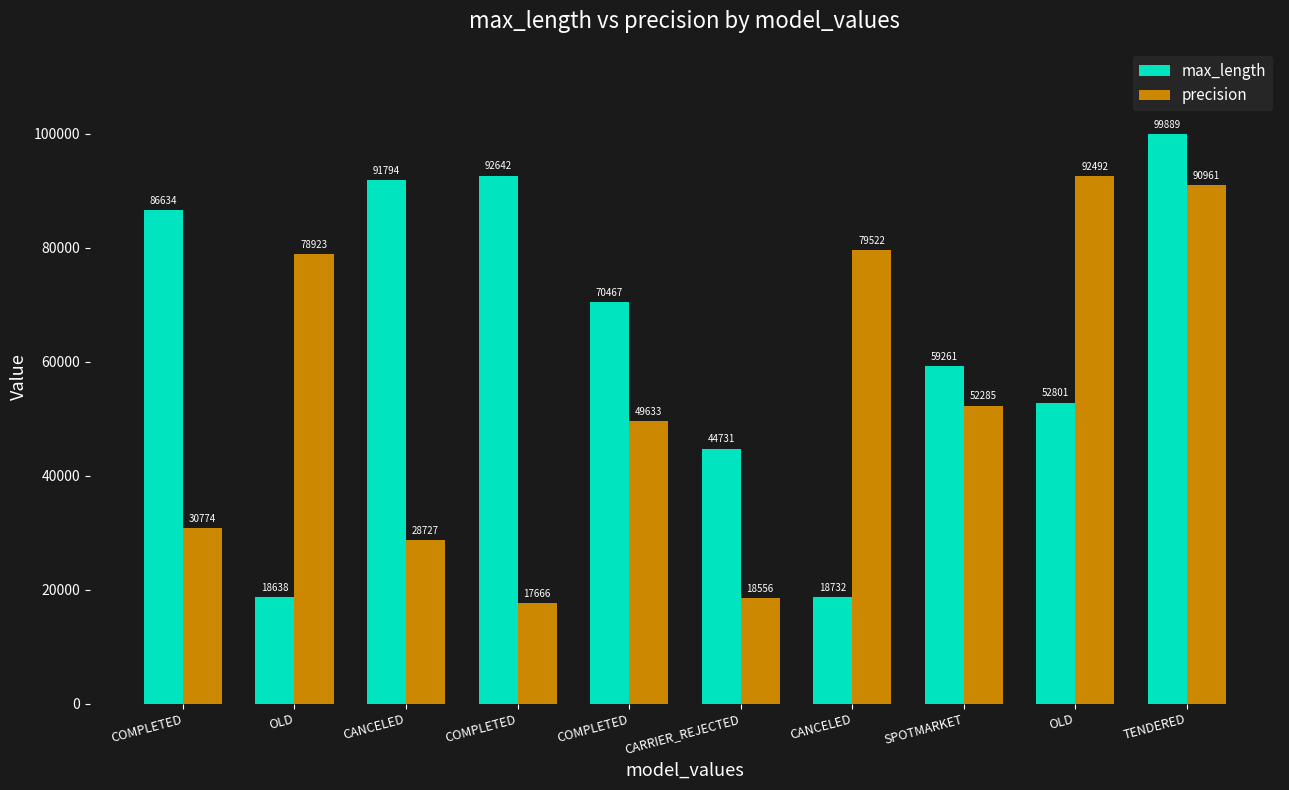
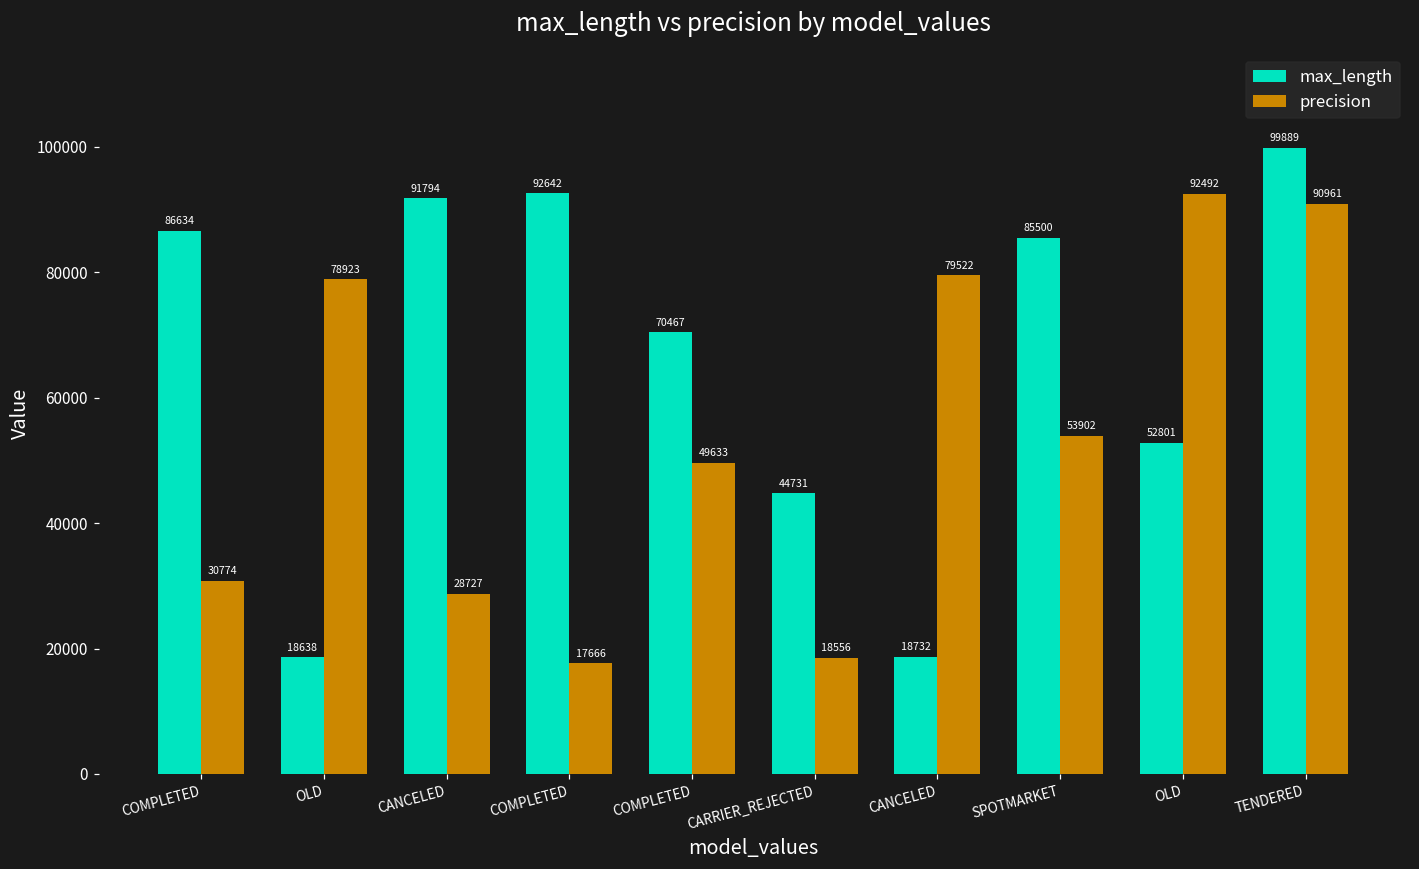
max_length, SPOTMARKET: 59261 -> 85500
precision, SPOTMARKET: 52285 -> 53902
